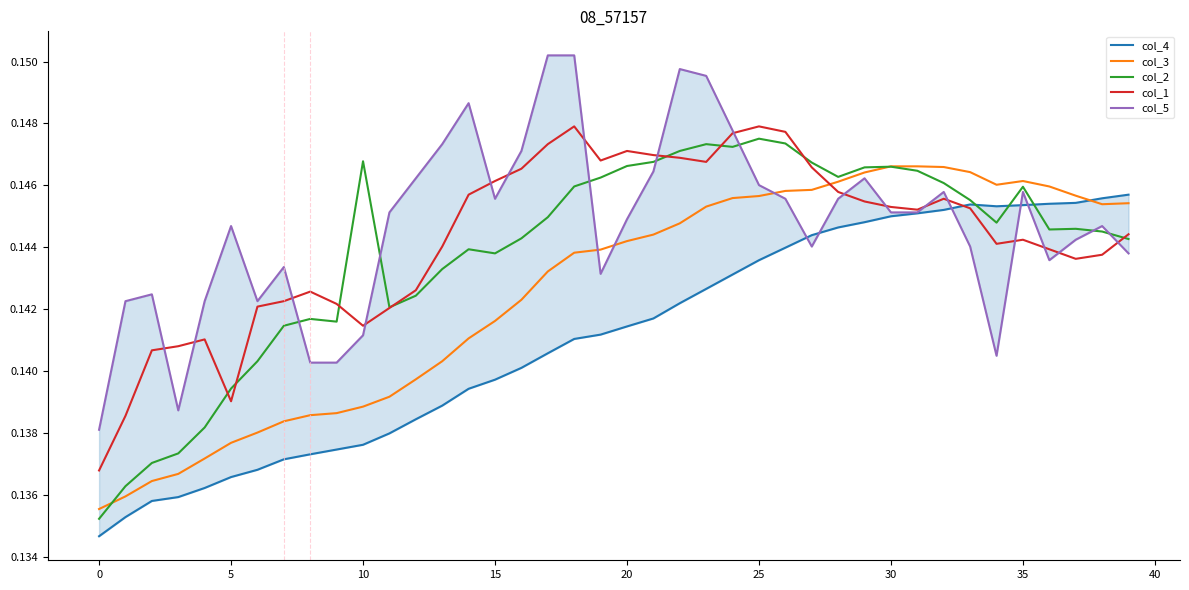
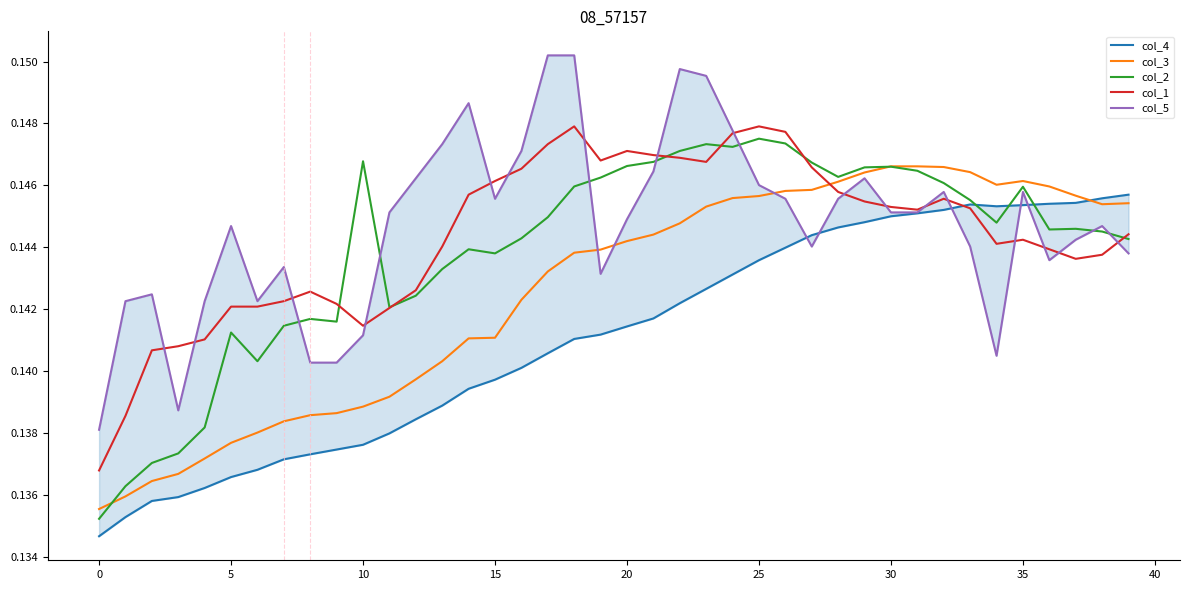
col_2, 5: 0.1394 -> 0.1412
col_1, 5: 0.1390 -> 0.1421
col_3, 15: 0.1416 -> 0.1411
